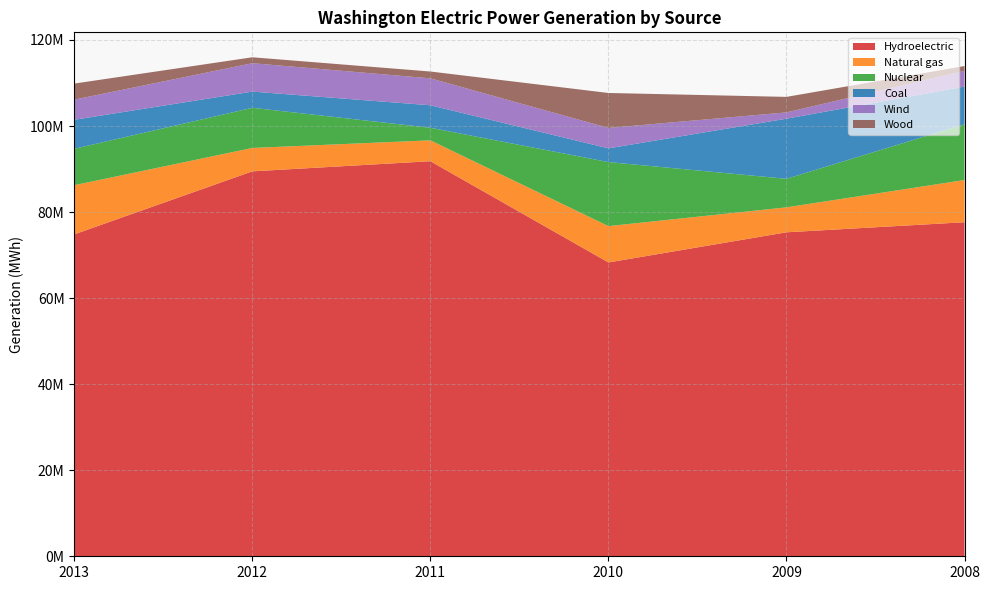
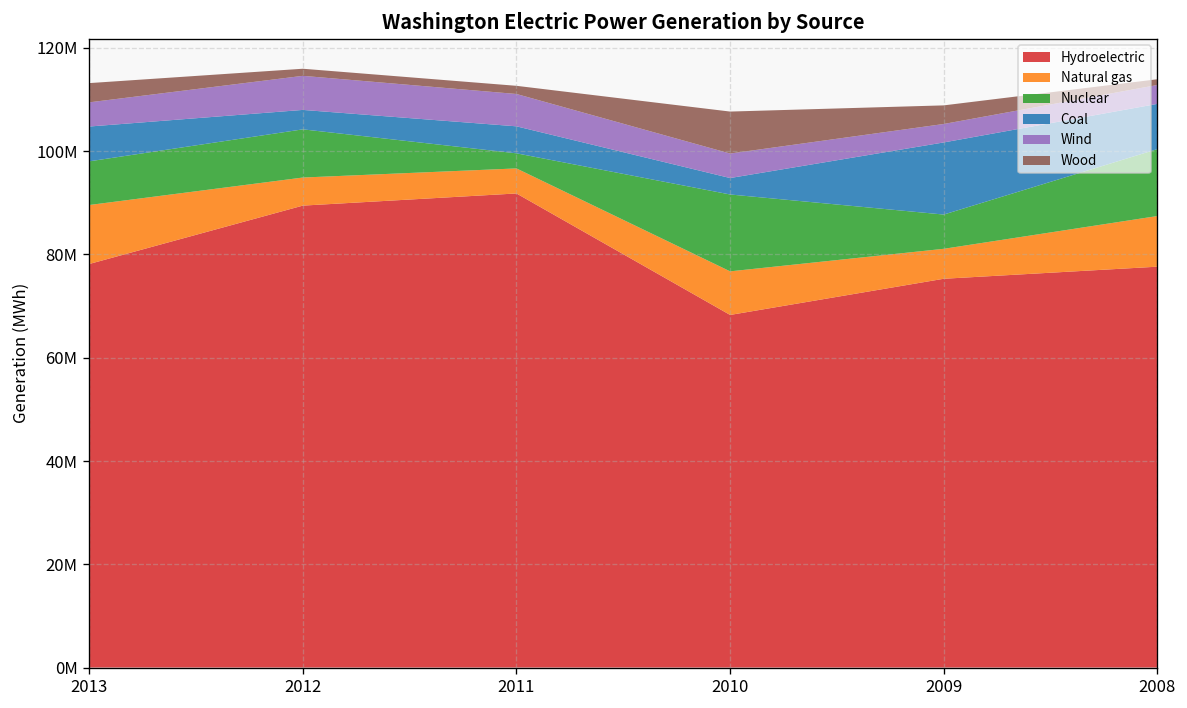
Hydroelectric, 2013: 75000000 -> 78000000
Wind, 2009: 1000000 -> 4000000
